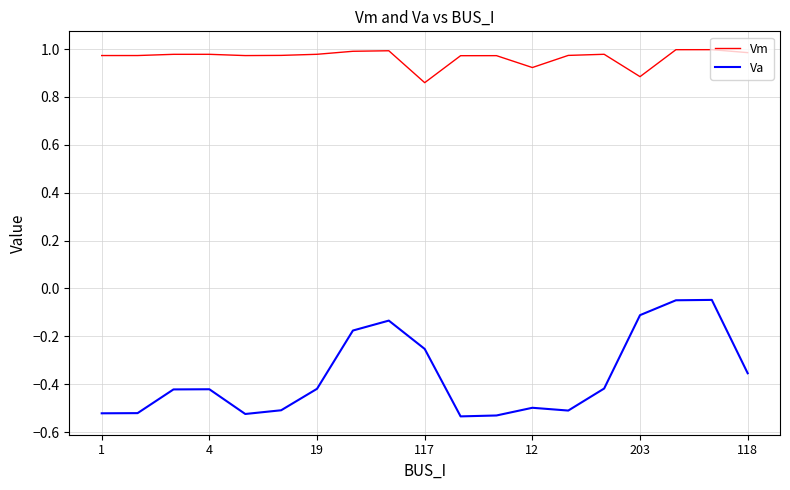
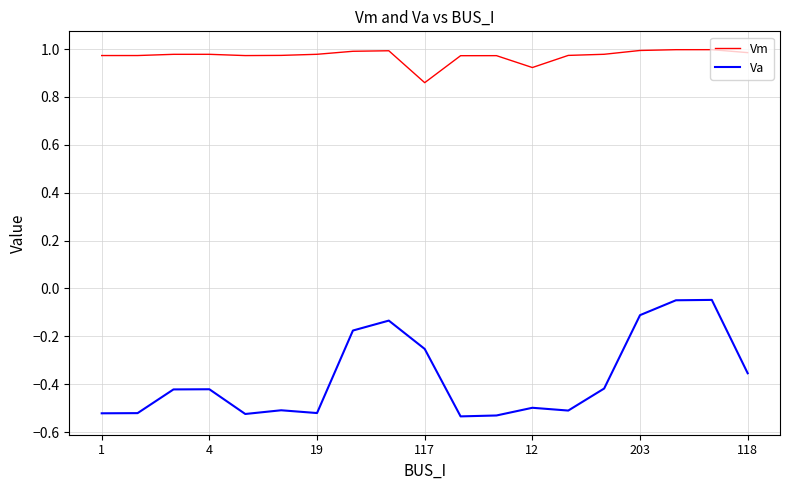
Va, 19: -0.42 -> -0.52
Vm, 203: 0.88 -> 0.99
